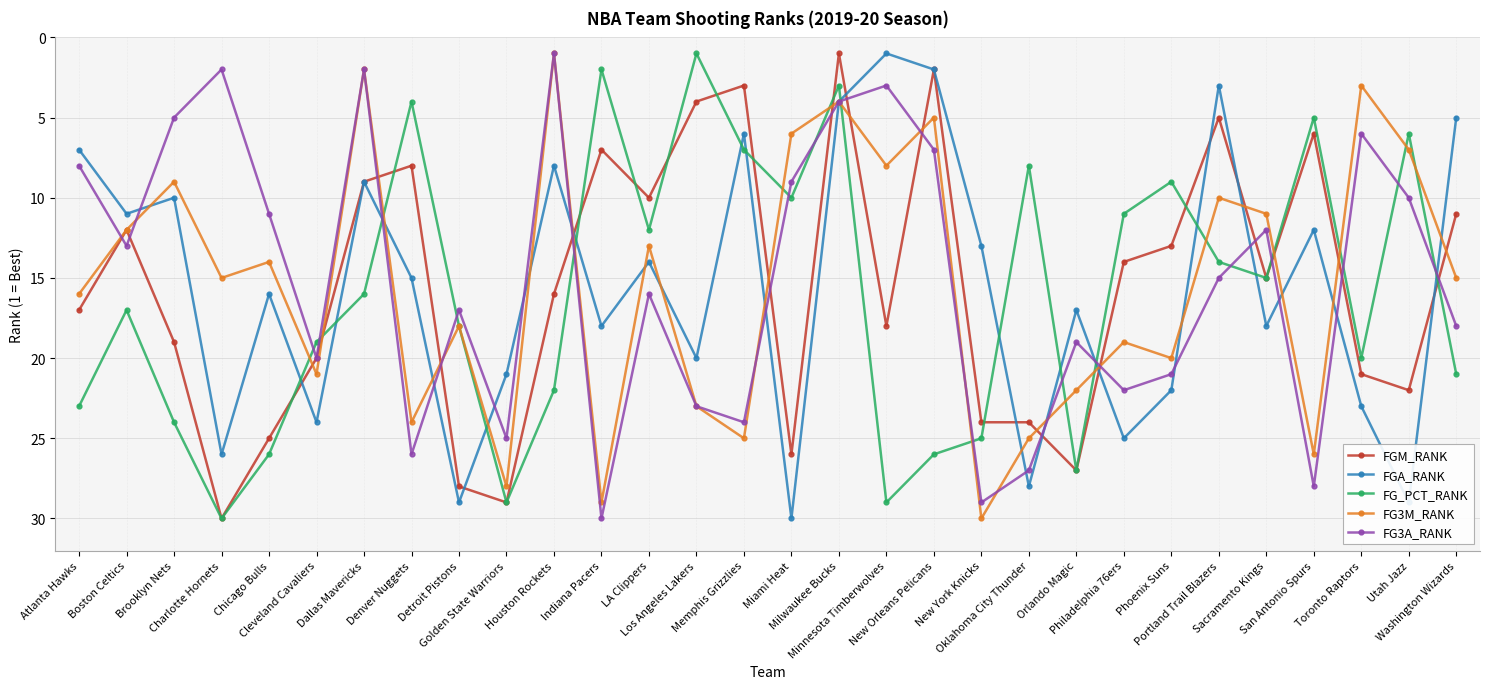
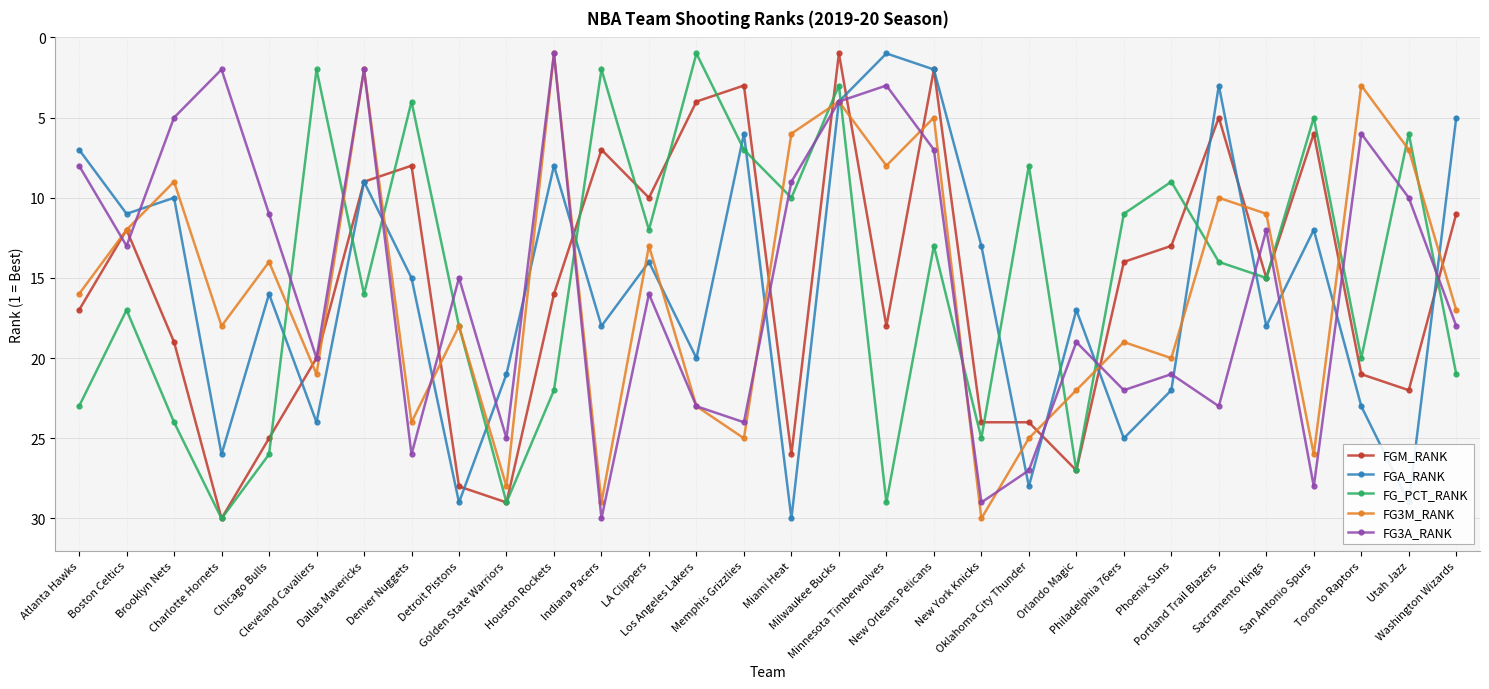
FG3M_RANK, Charlotte Hornets: 15 -> 18
FG_PCT_RANK, Cleveland Cavaliers: 19 -> 2
FG3A_RANK, Detroit Pistons: 17 -> 15
FG_PCT_RANK, New Orleans Pelicans: 26 -> 13
FG3A_RANK, Portland Trail Blazers: 15 -> 23
FG3M_RANK, Washington Wizards: 15 -> 17
